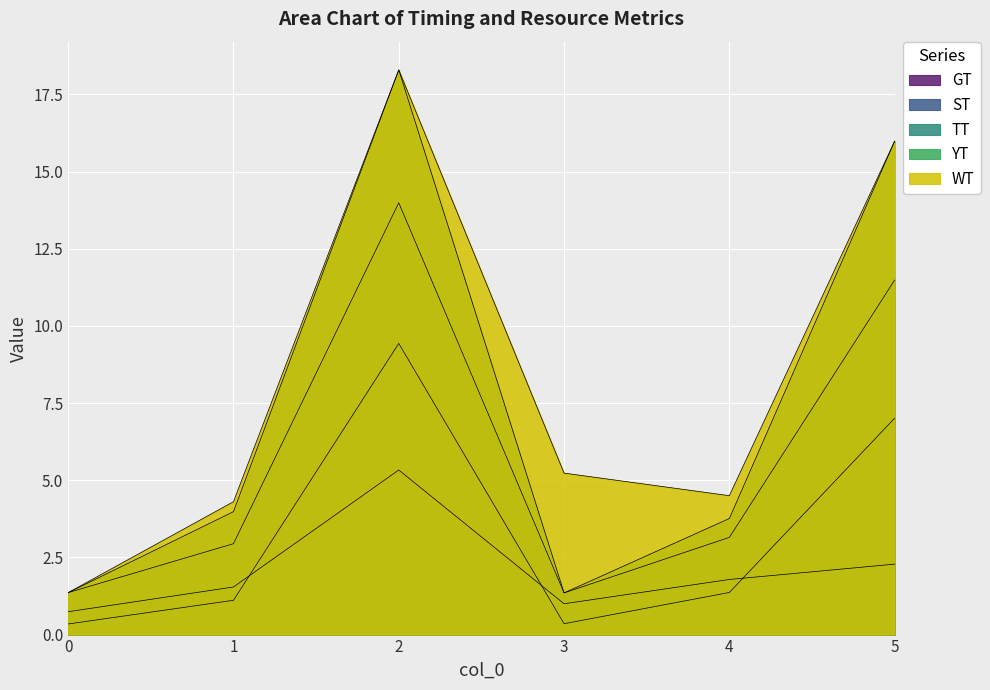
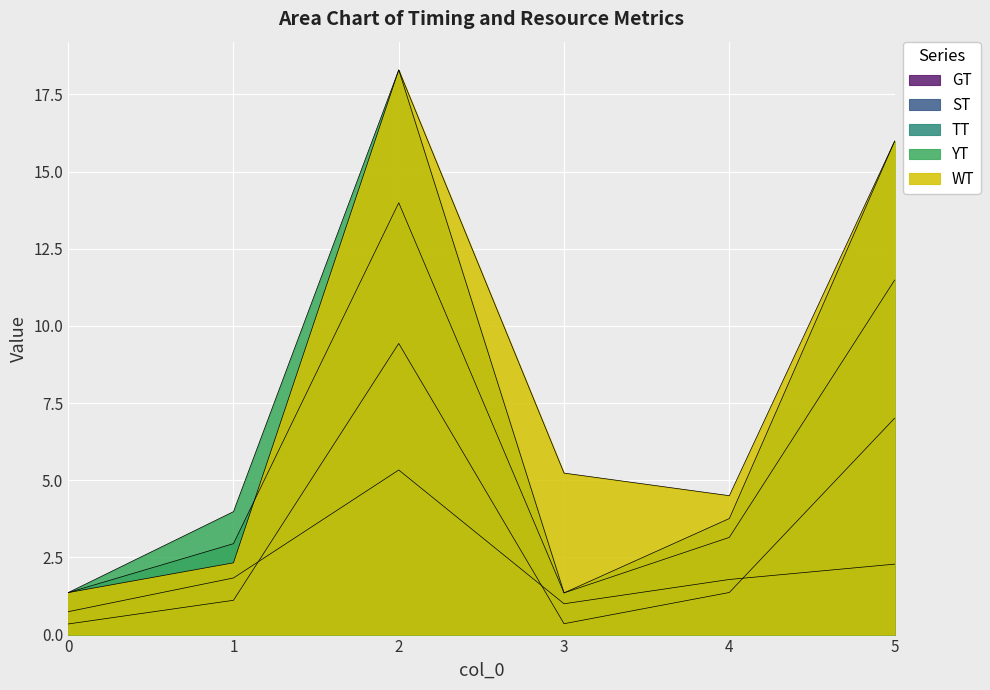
GT, 1: 1.5 -> 1.8
WT, 1: 4.3 -> 2.3
